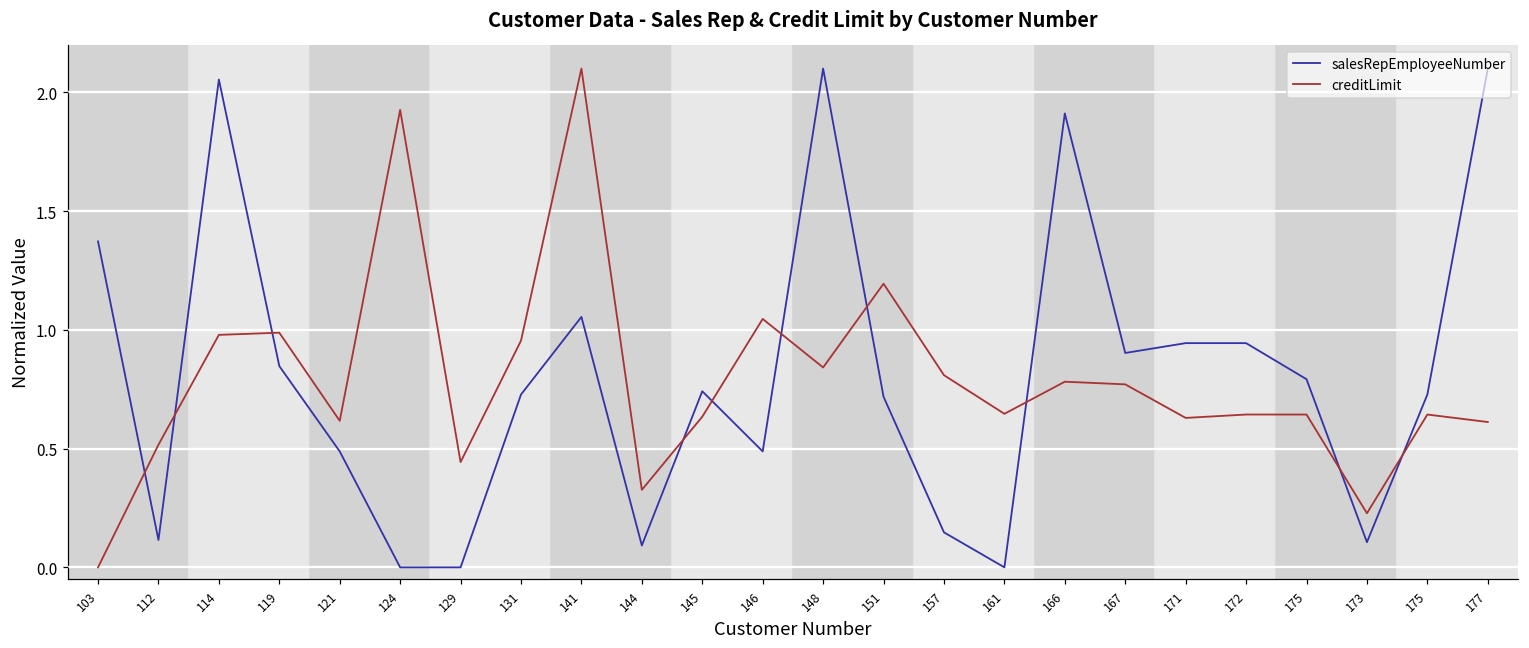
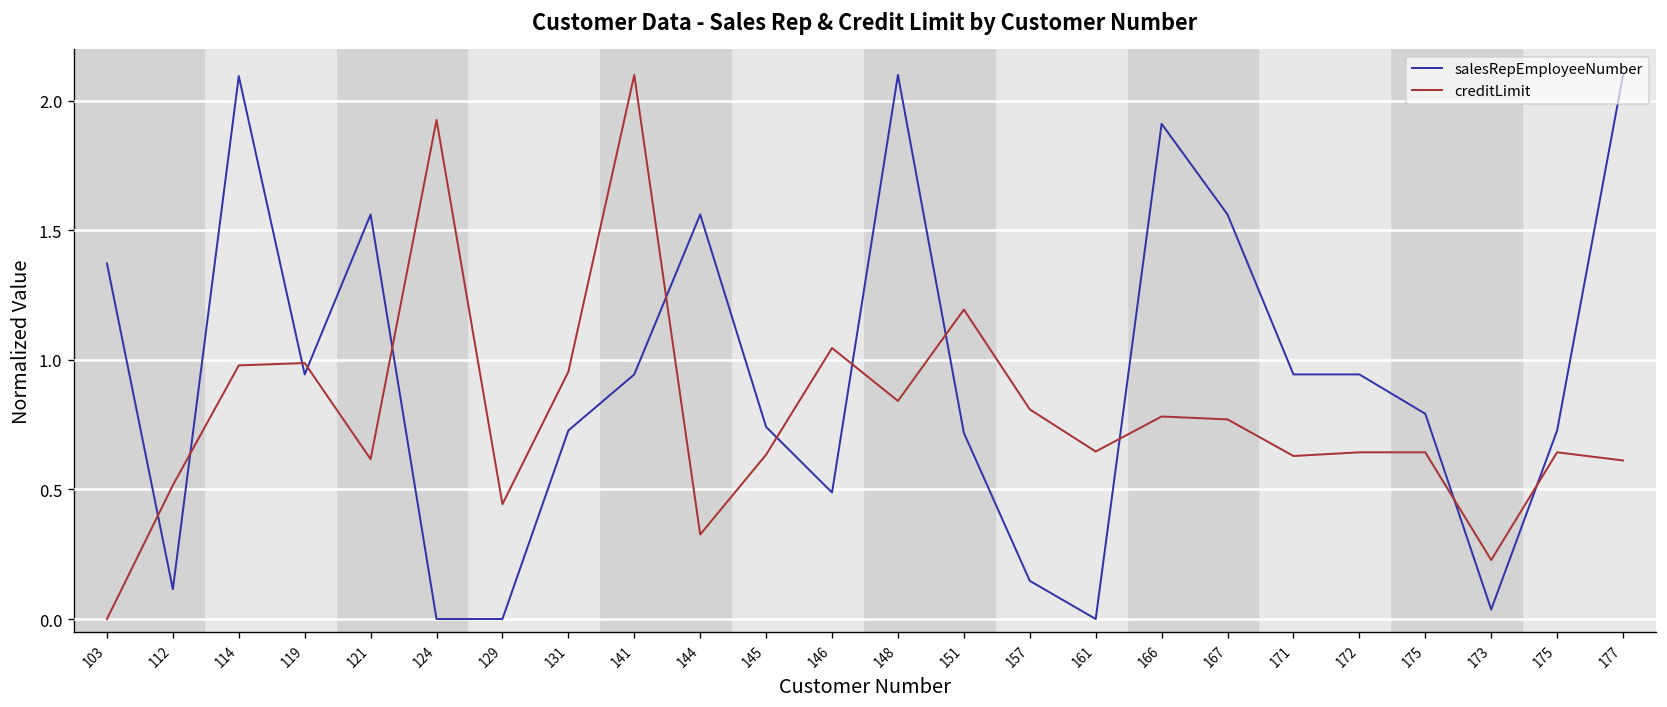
salesRepEmployeeNumber, 114: 2.05 -> 2.10
salesRepEmployeeNumber, 119: 0.85 -> 0.94
salesRepEmployeeNumber, 121: 0.49 -> 1.56
salesRepEmployeeNumber, 141: 1.05 -> 0.94
salesRepEmployeeNumber, 144: 0.09 -> 1.56
salesRepEmployeeNumber, 167: 0.90 -> 1.56
salesRepEmployeeNumber, 173: 0.11 -> 0.04
